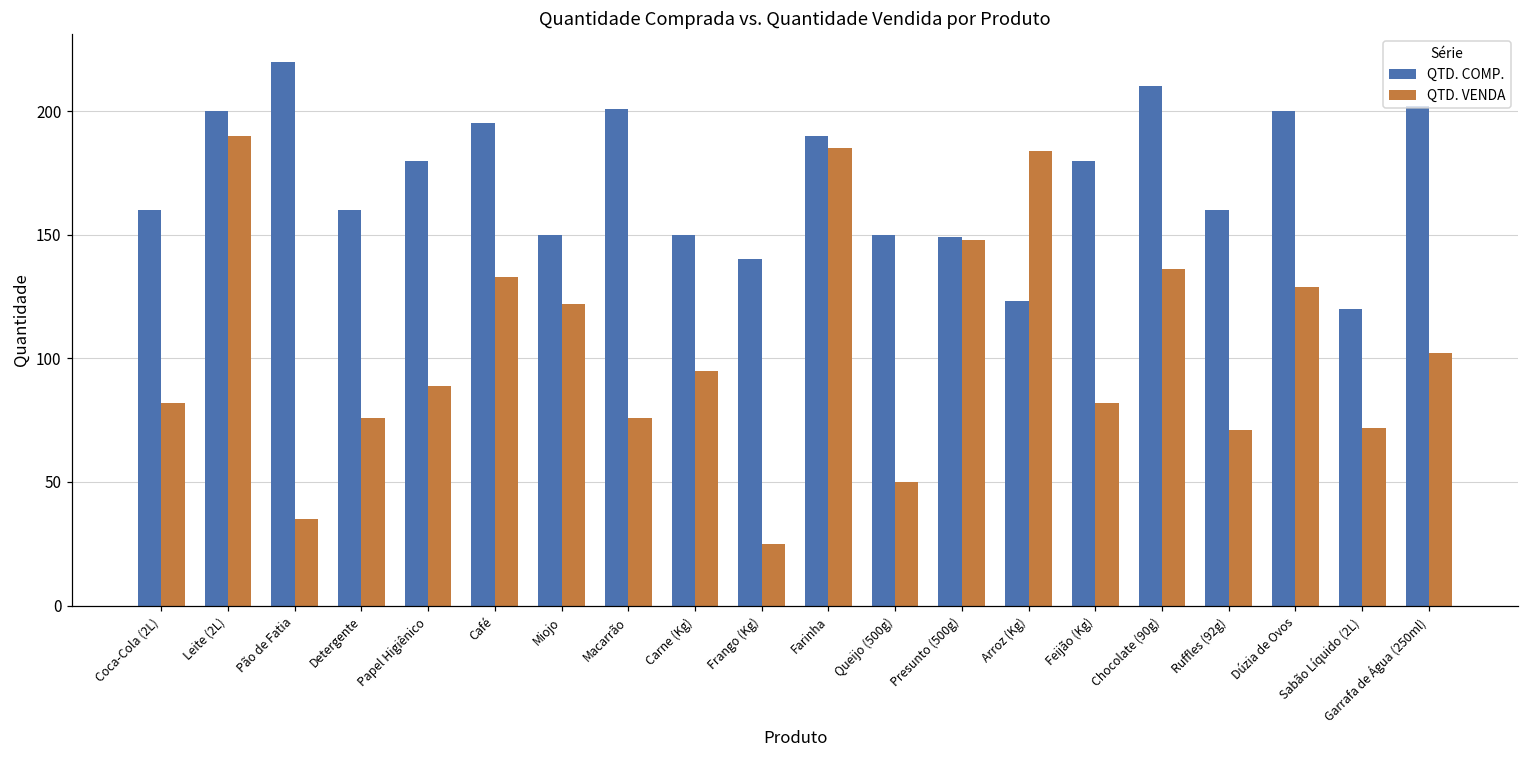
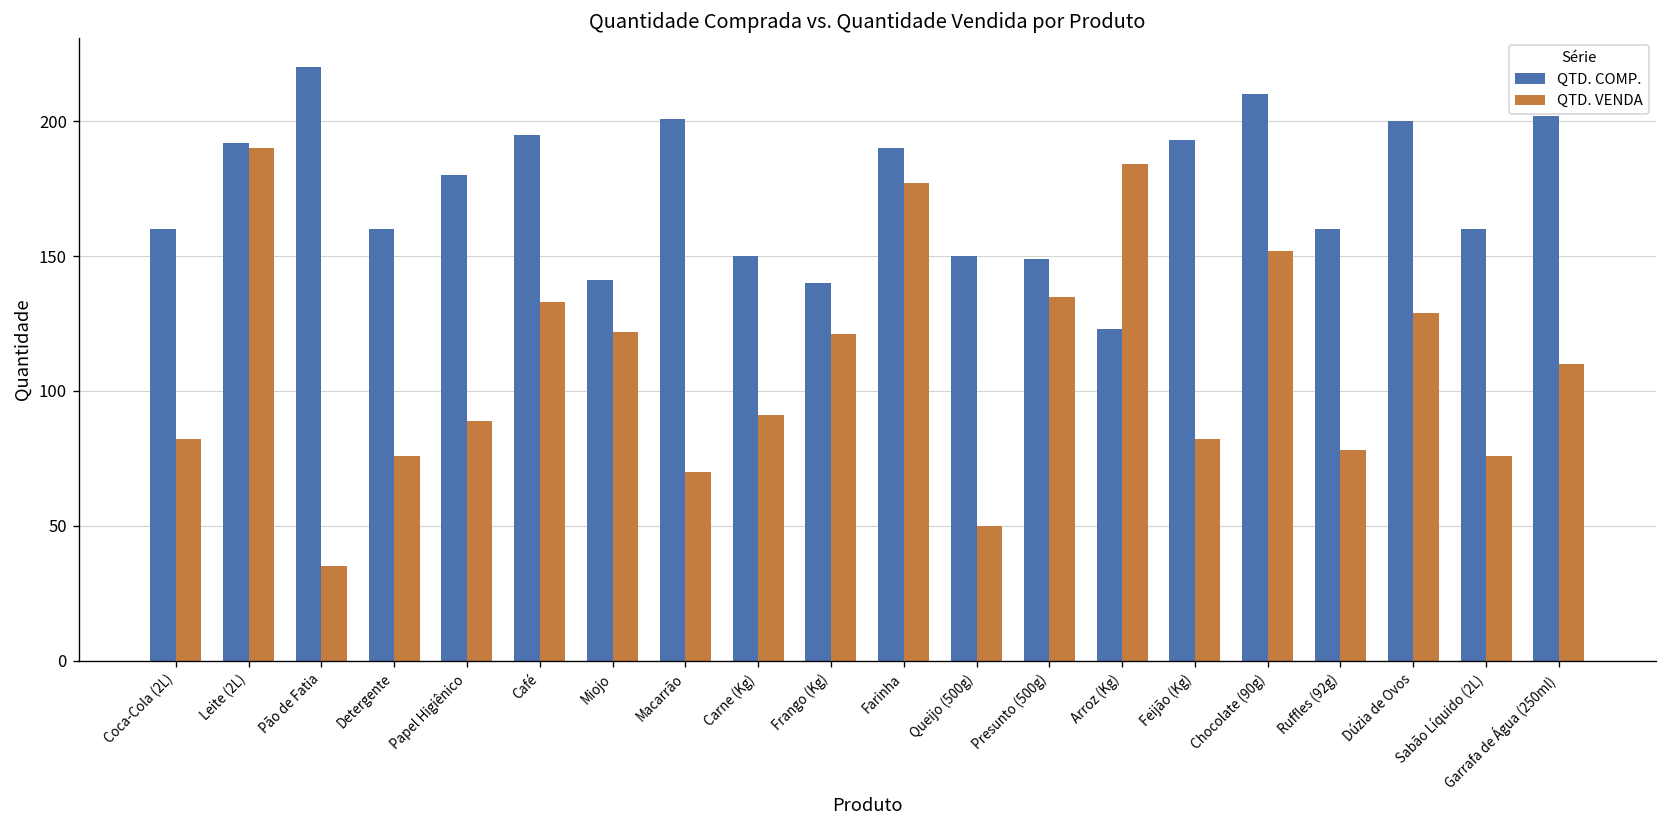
QTD. COMP., Leite (2L): 200 -> 192
QTD. COMP., Miojo: 150 -> 141
QTD. VENDA, Macarrão: 76 -> 70
QTD. VENDA, Carne (Kg): 95 -> 91
QTD. VENDA, Frango (Kg): 25 -> 121
QTD. VENDA, Farinha: 185 -> 177
QTD. VENDA, Presunto (500g): 148 -> 135
QTD. COMP., Feijão (Kg): 180 -> 193
QTD. VENDA, Chocolate (90g): 136 -> 152
QTD. VENDA, Ruffles (92g): 71 -> 78
QTD. COMP., Sabão Líquido (2L): 120 -> 160
QTD. VENDA, Sabão Líquido (2L): 72 -> 76
QTD. VENDA, Garrafa de Água (250ml): 102 -> 110
